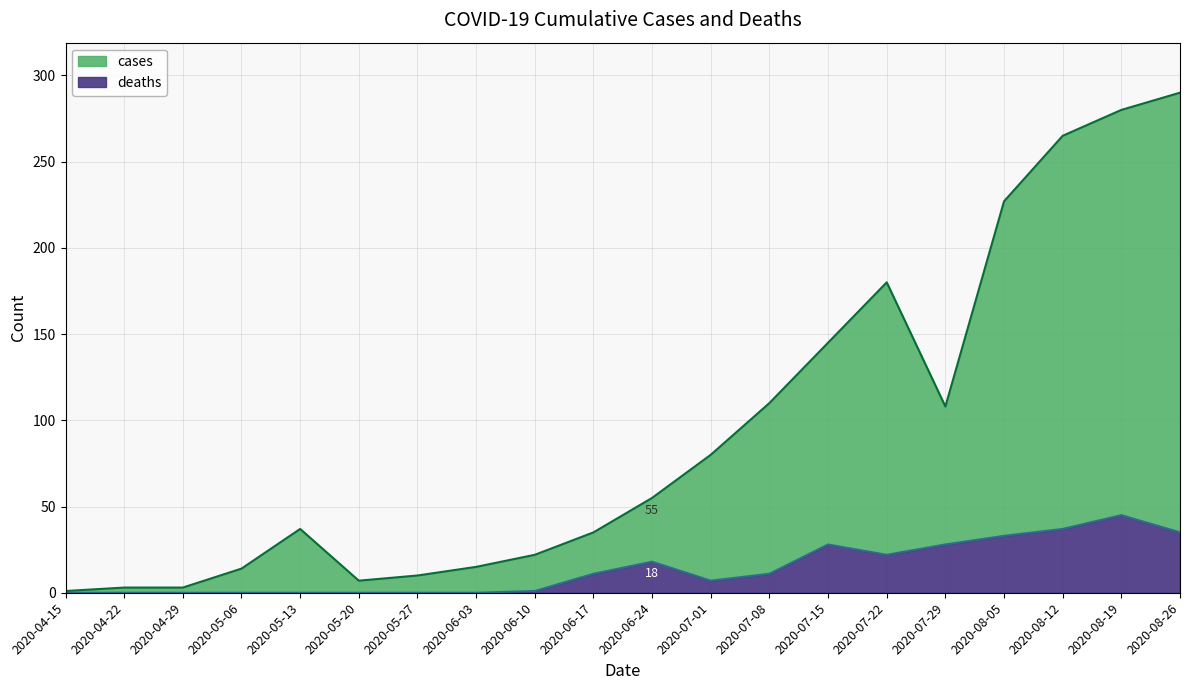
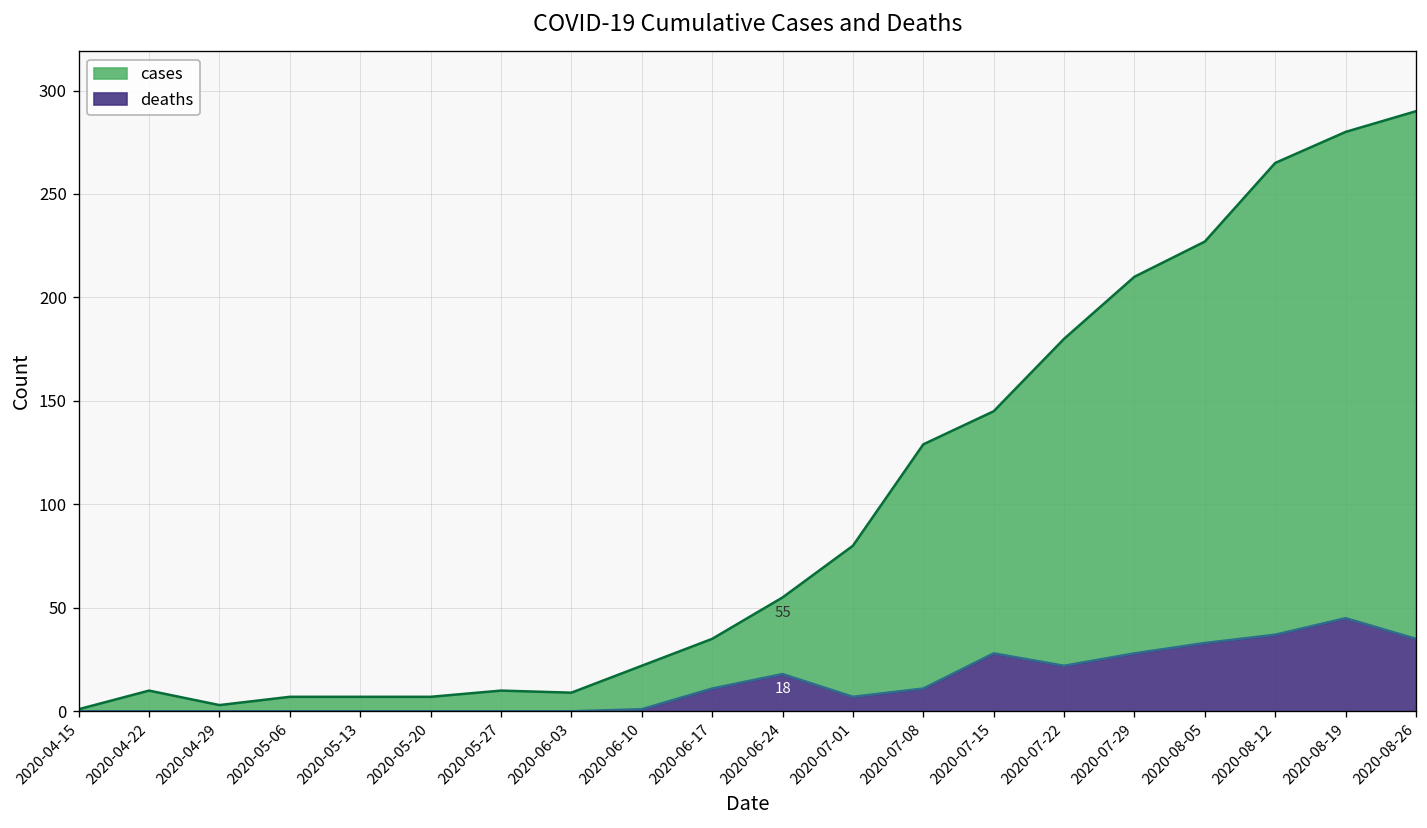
cases, 2020-04-22: 3 -> 10
cases, 2020-05-06: 14 -> 7
cases, 2020-05-13: 37 -> 7
cases, 2020-06-03: 15 -> 9
cases, 2020-07-08: 110 -> 129
cases, 2020-07-29: 108 -> 210
